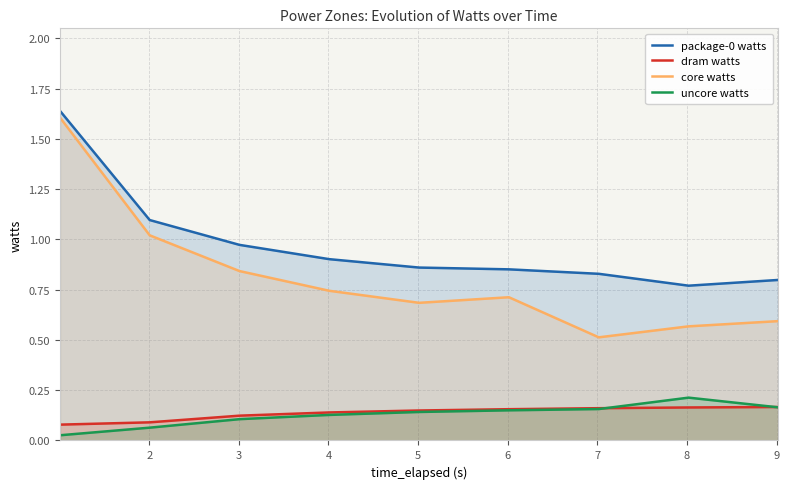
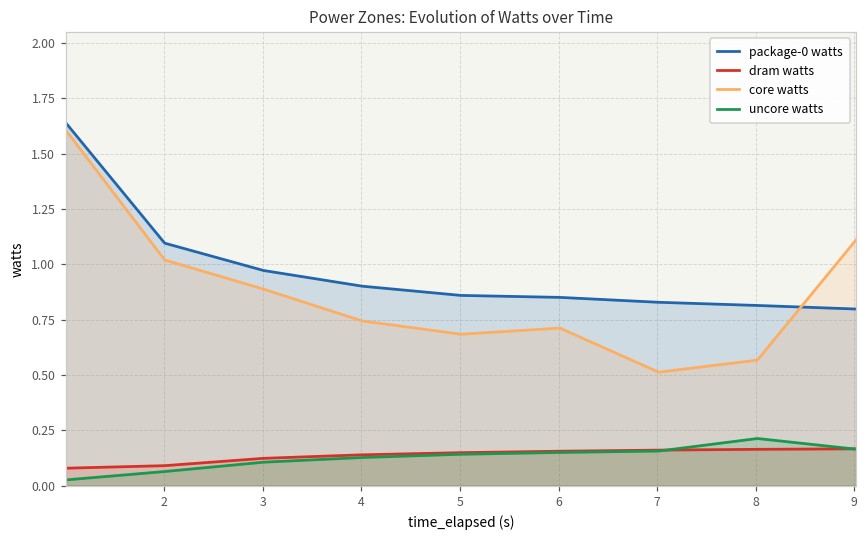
core watts, 3: 0.84 -> 0.89
package-0 watts, 8: 0.77 -> 0.81
core watts, 9: 0.59 -> 1.11
